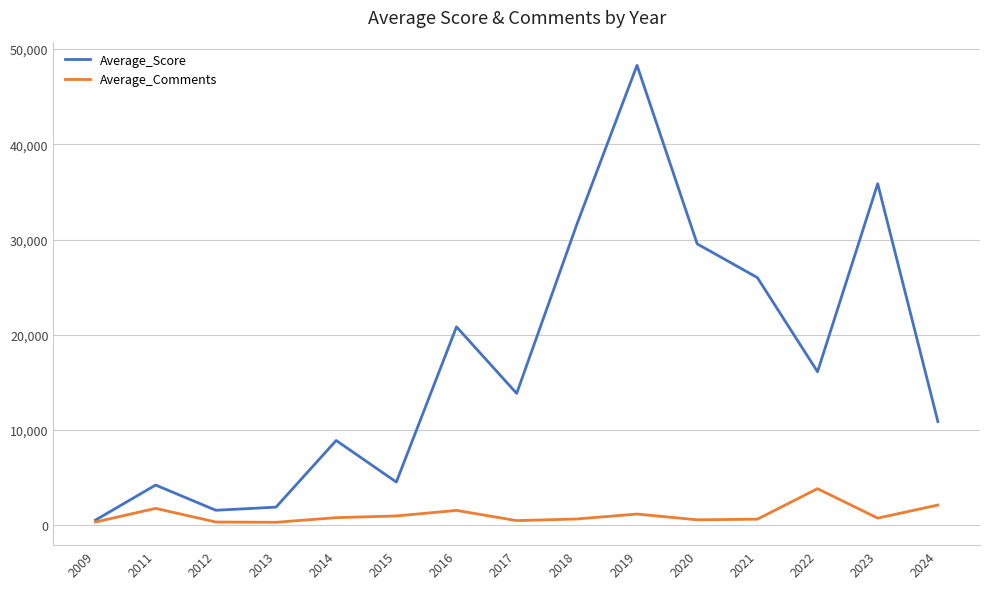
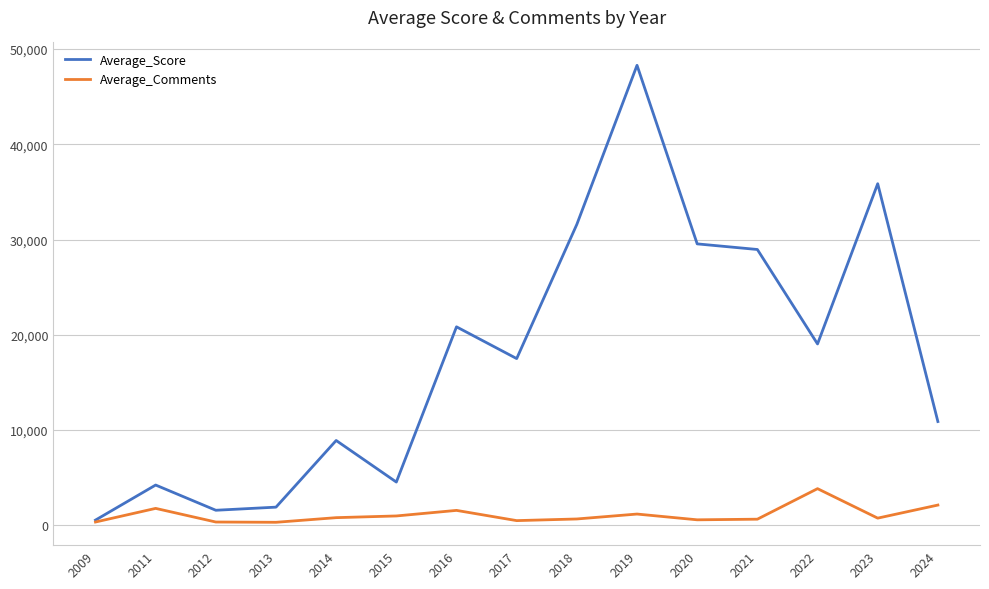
Average_Score, 2017: 14,000 -> 18,000
Average_Score, 2021: 26,000 -> 29,000
Average_Score, 2022: 16,000 -> 19,000
